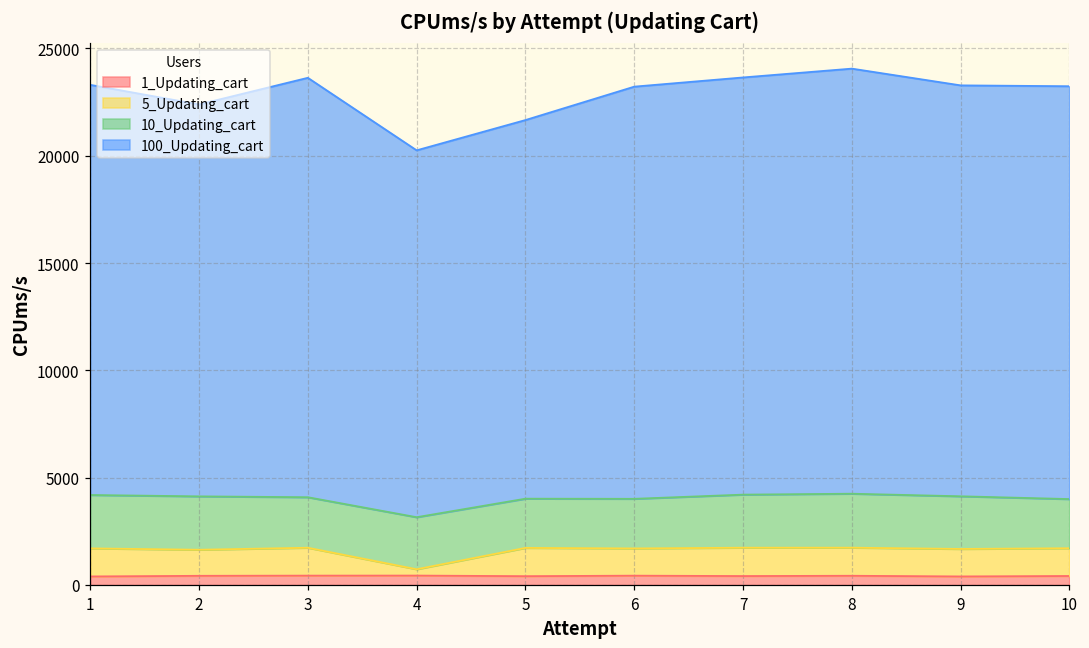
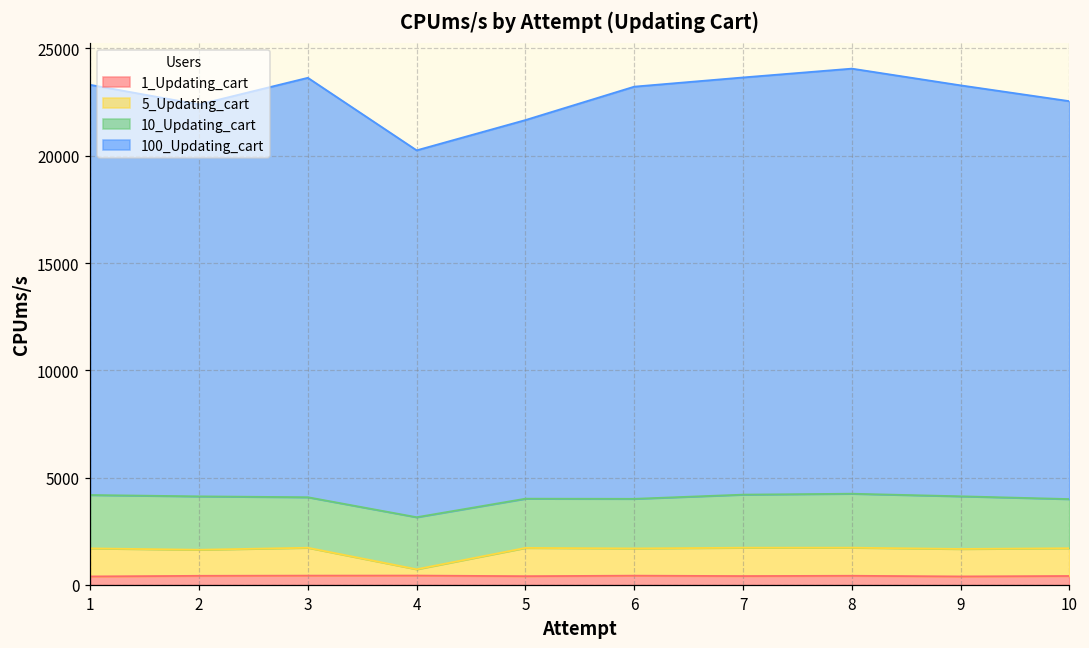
100_Updating_cart, 10: 19200 -> 18500
